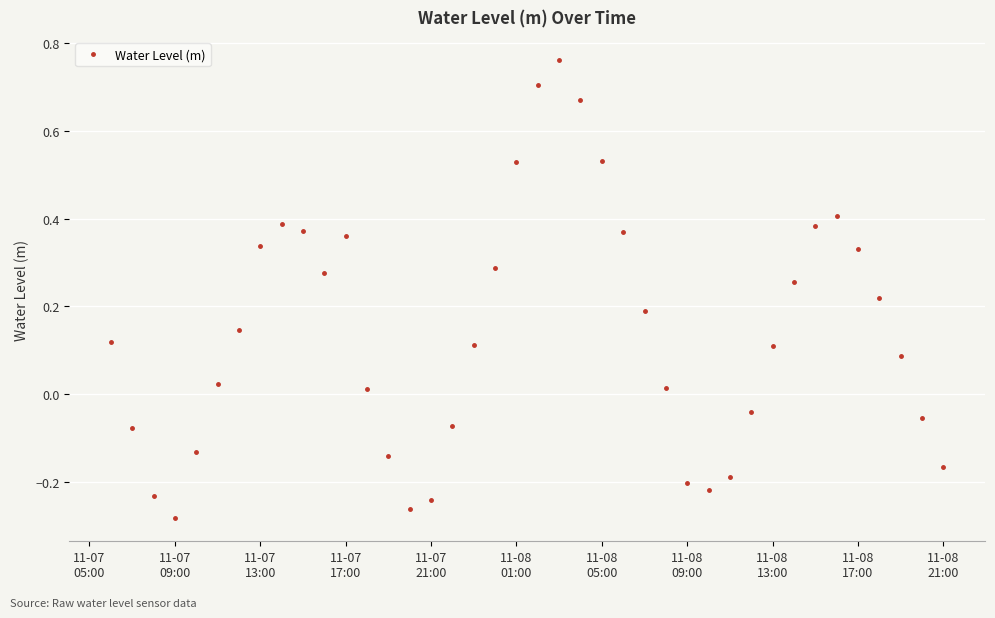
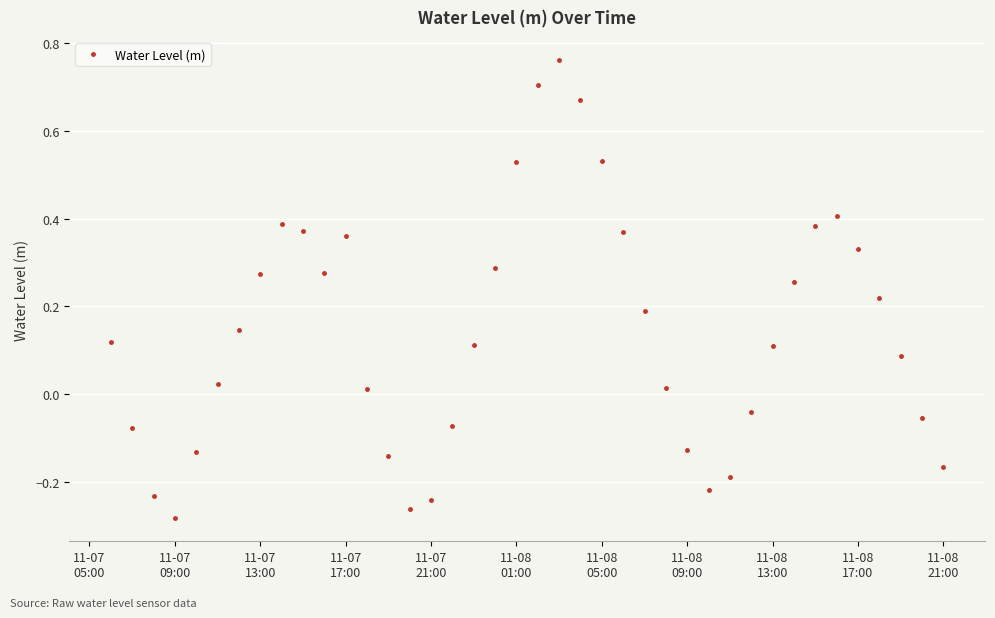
11-07 13:00: 0.34 -> 0.27
11-08 09:00: -0.20 -> -0.13
